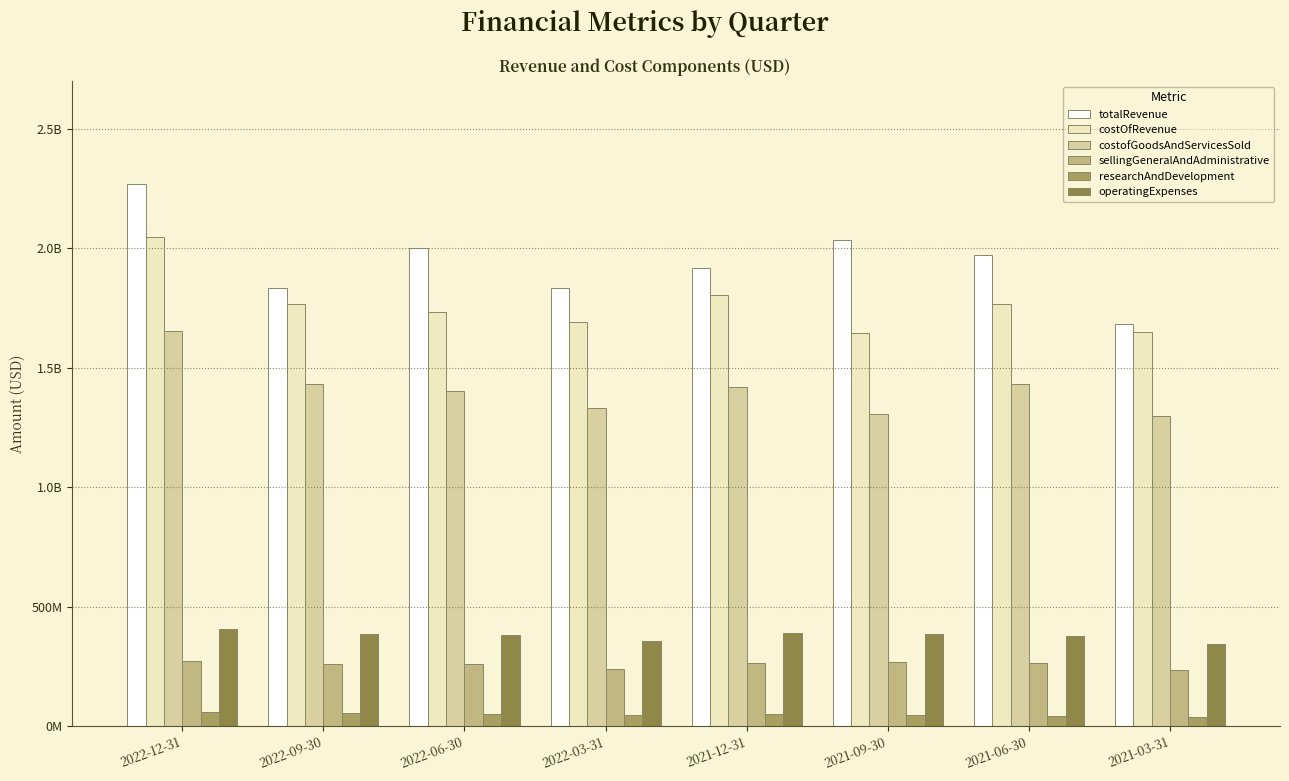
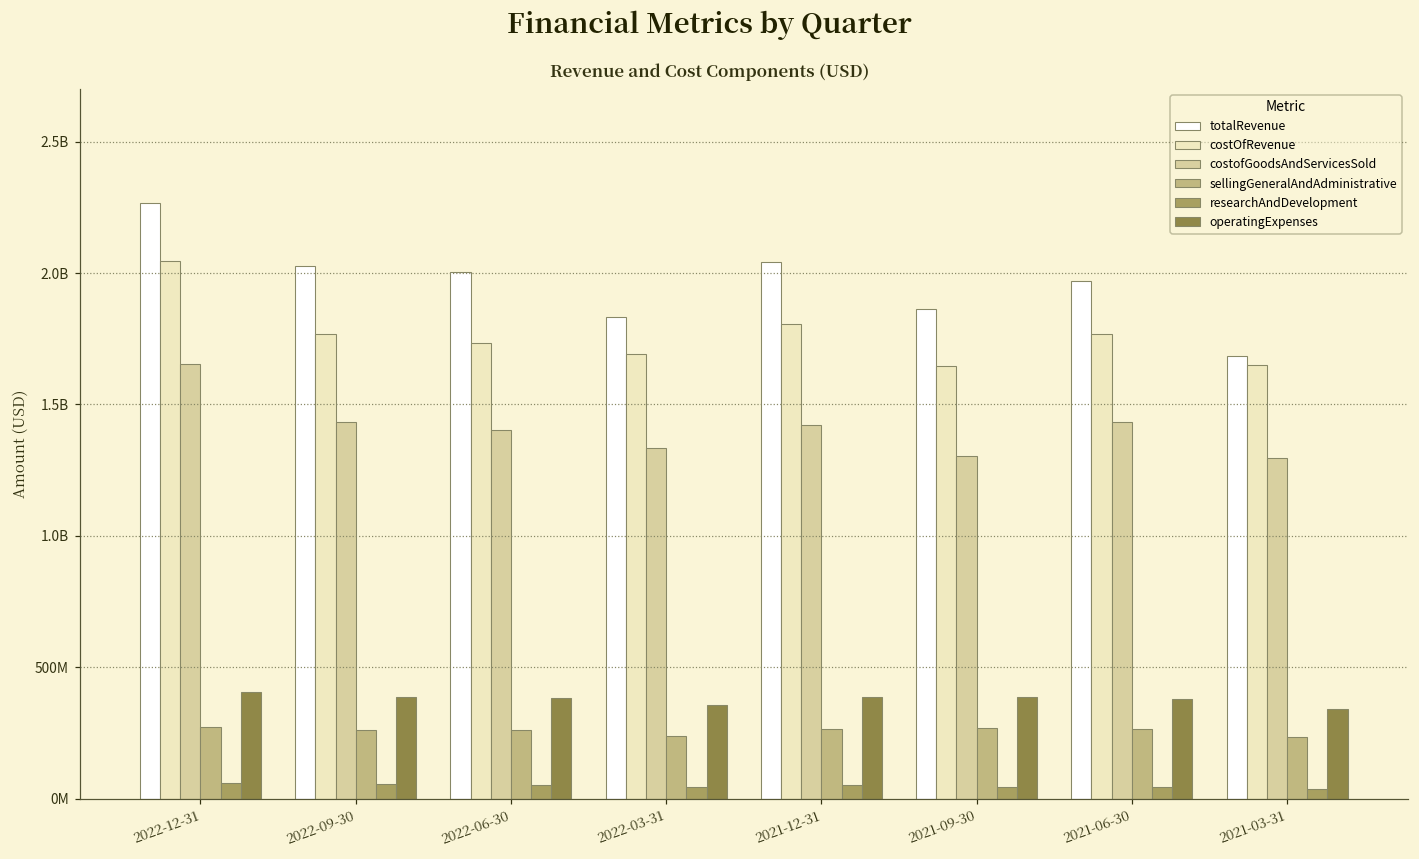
totalRevenue, 2022-09-30: 1830000000 -> 2030000000
totalRevenue, 2021-12-31: 1920000000 -> 2040000000
totalRevenue, 2021-09-30: 2040000000 -> 1860000000
